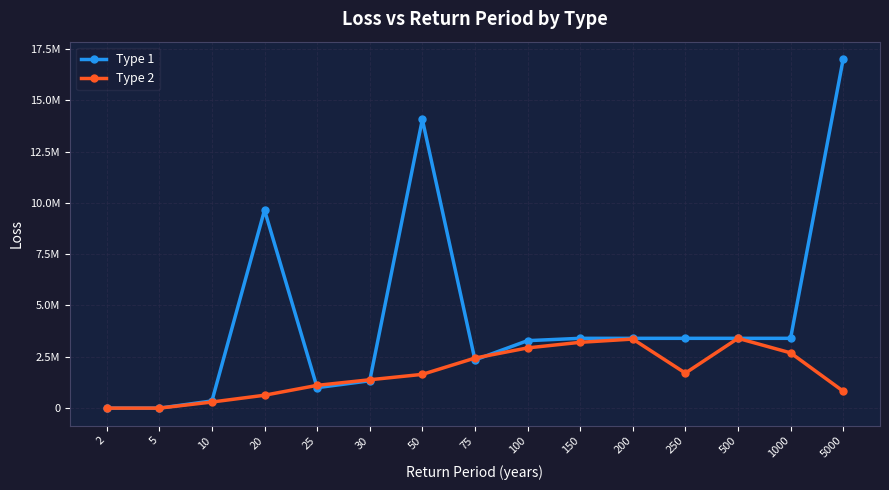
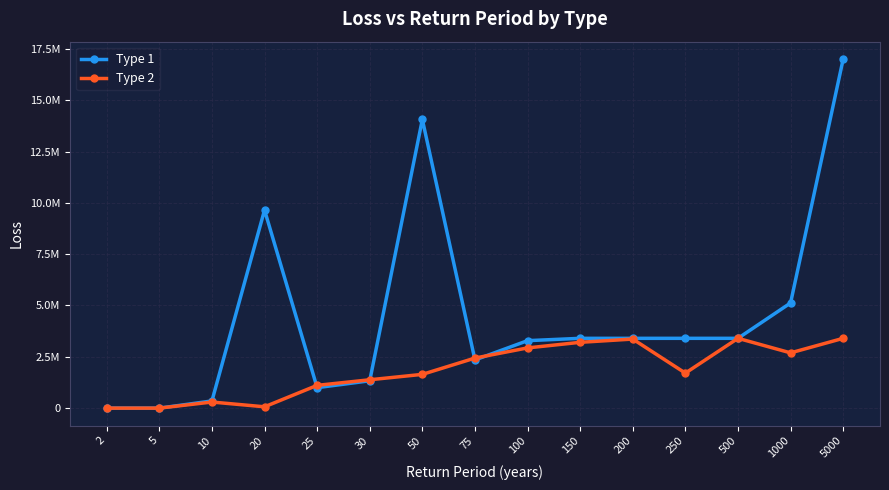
Type 2, 20: 600000 -> 100000
Type 1, 1000: 3400000 -> 5100000
Type 2, 5000: 800000 -> 3400000
